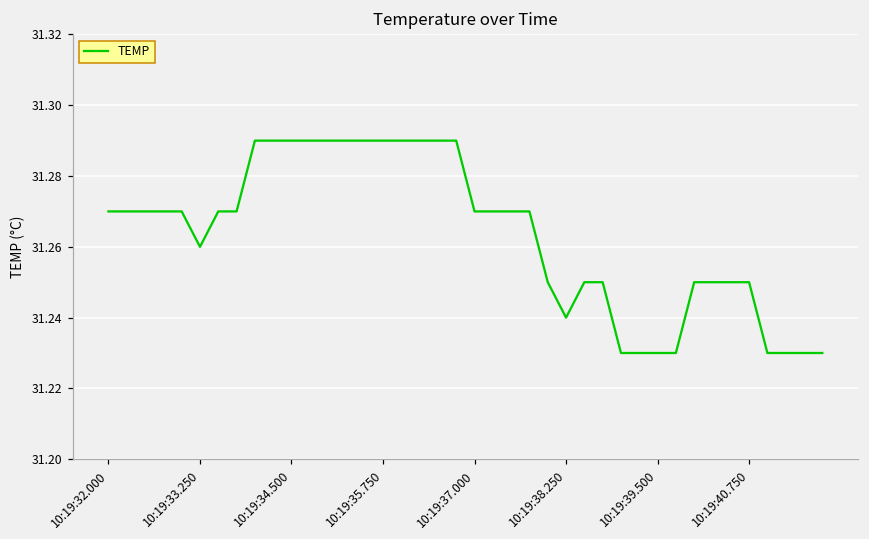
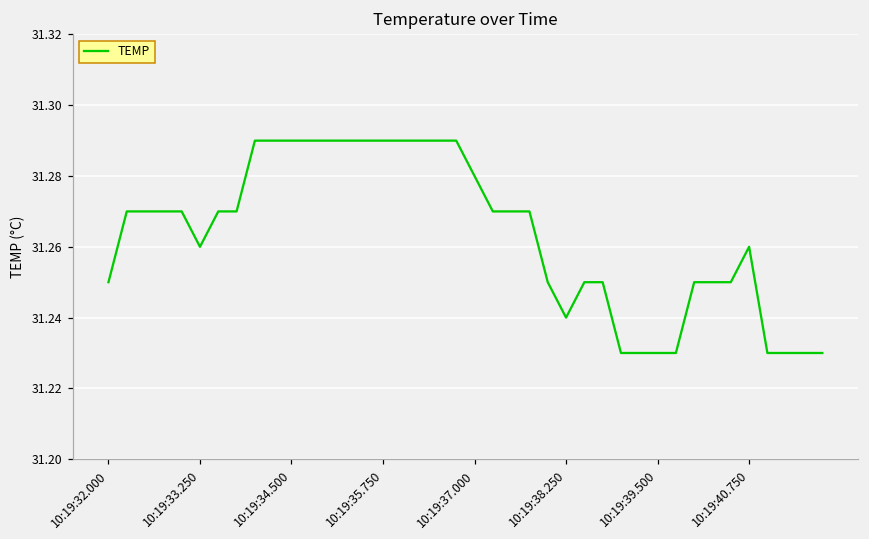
10:19:32.000: 31.27 -> 31.25
10:19:37.000: 31.27 -> 31.28
10:19:40.750: 31.25 -> 31.26
